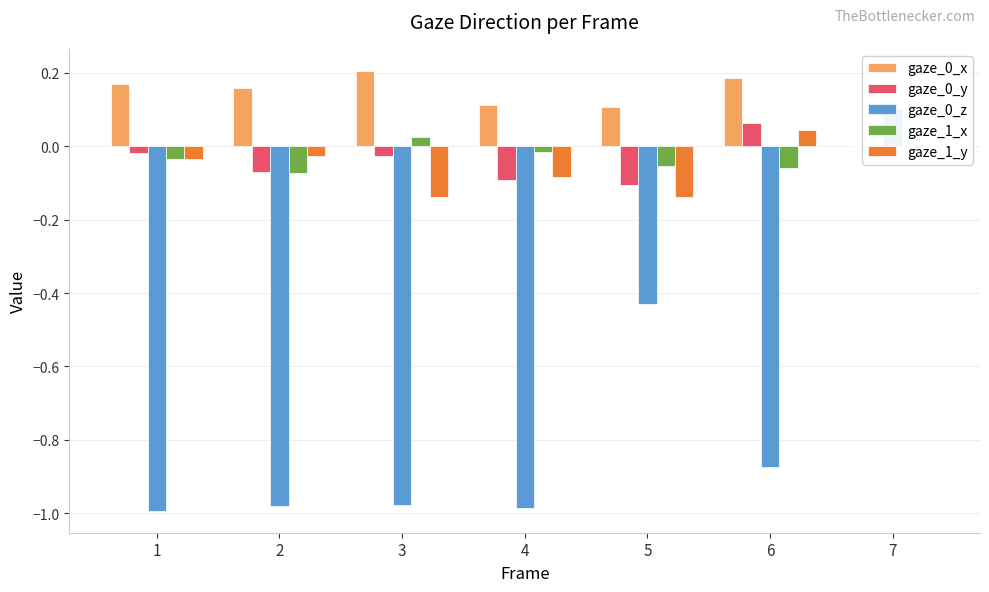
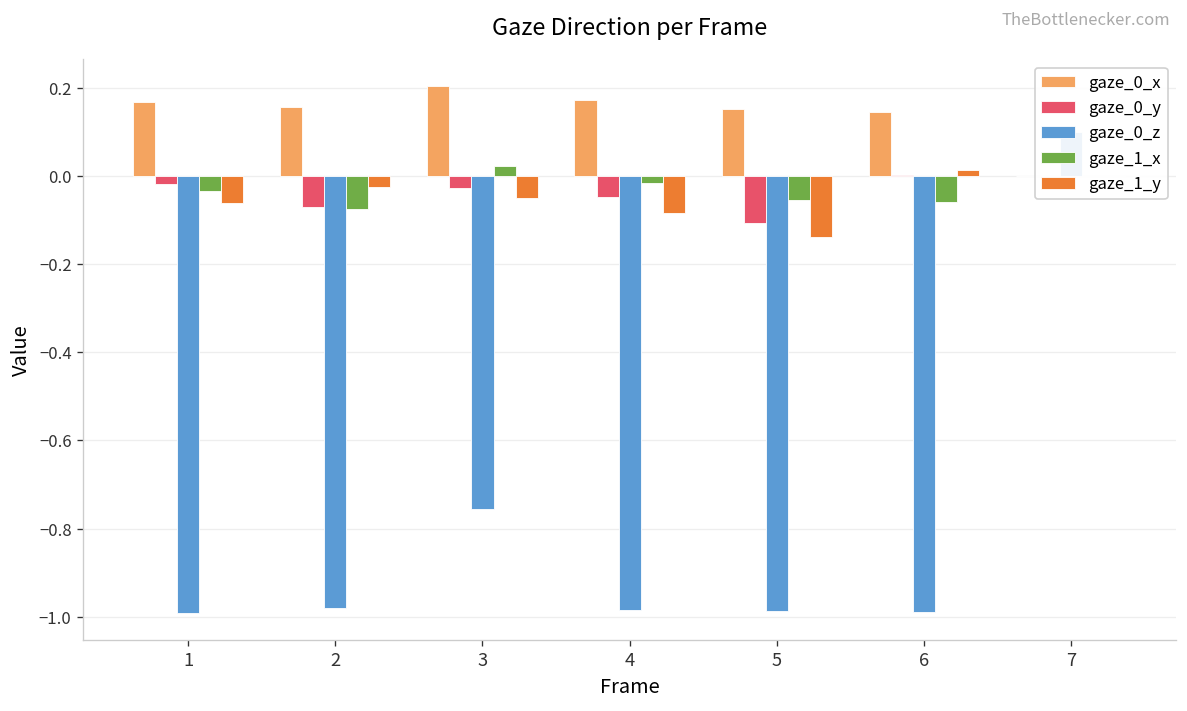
gaze_1_y, 1: -0.04 -> -0.06
gaze_0_z, 3: -0.98 -> -0.76
gaze_1_y, 3: -0.14 -> -0.05
gaze_0_x, 4: 0.11 -> 0.17
gaze_0_y, 4: -0.09 -> -0.05
gaze_0_x, 5: 0.11 -> 0.15
gaze_0_z, 5: -0.43 -> -0.99
gaze_0_x, 6: 0.18 -> 0.14
gaze_0_y, 6: 0.06 -> 0.00
gaze_0_z, 6: -0.87 -> -0.99
gaze_1_y, 6: 0.04 -> 0.01
